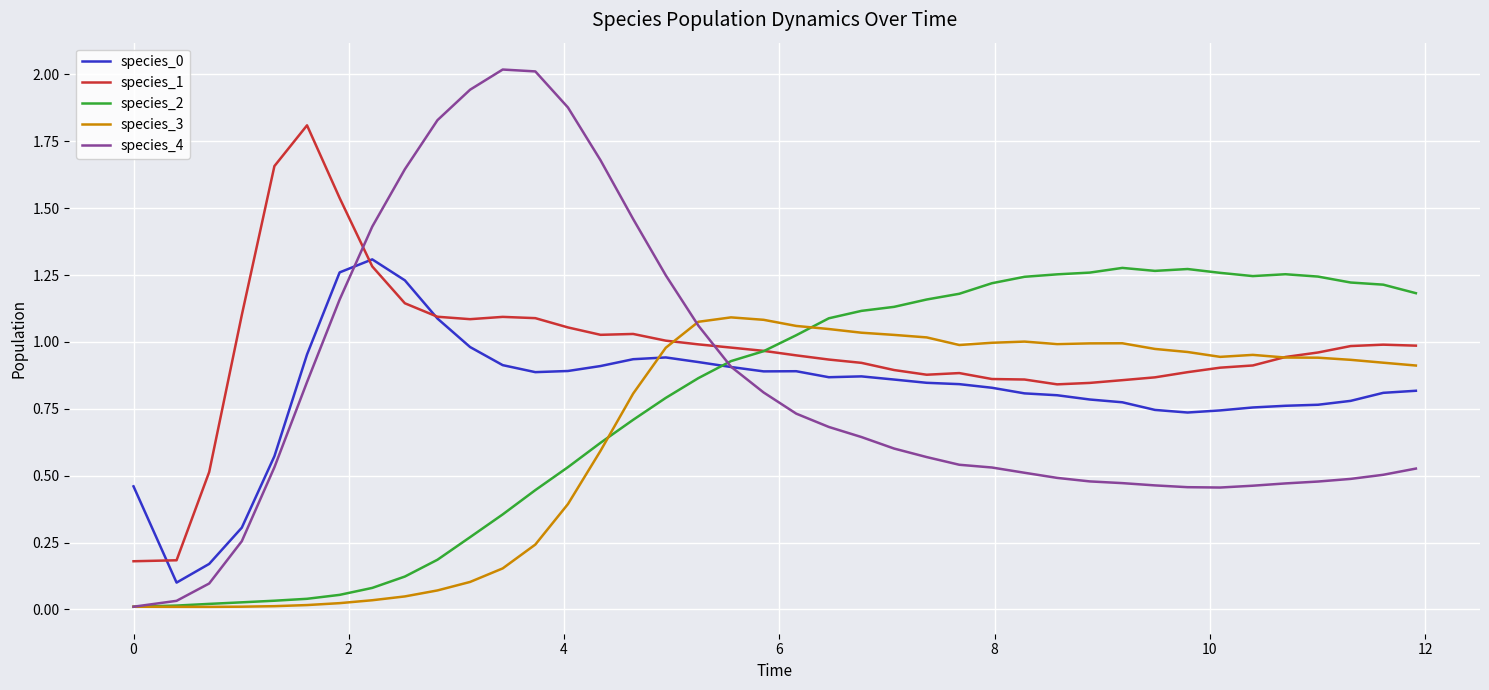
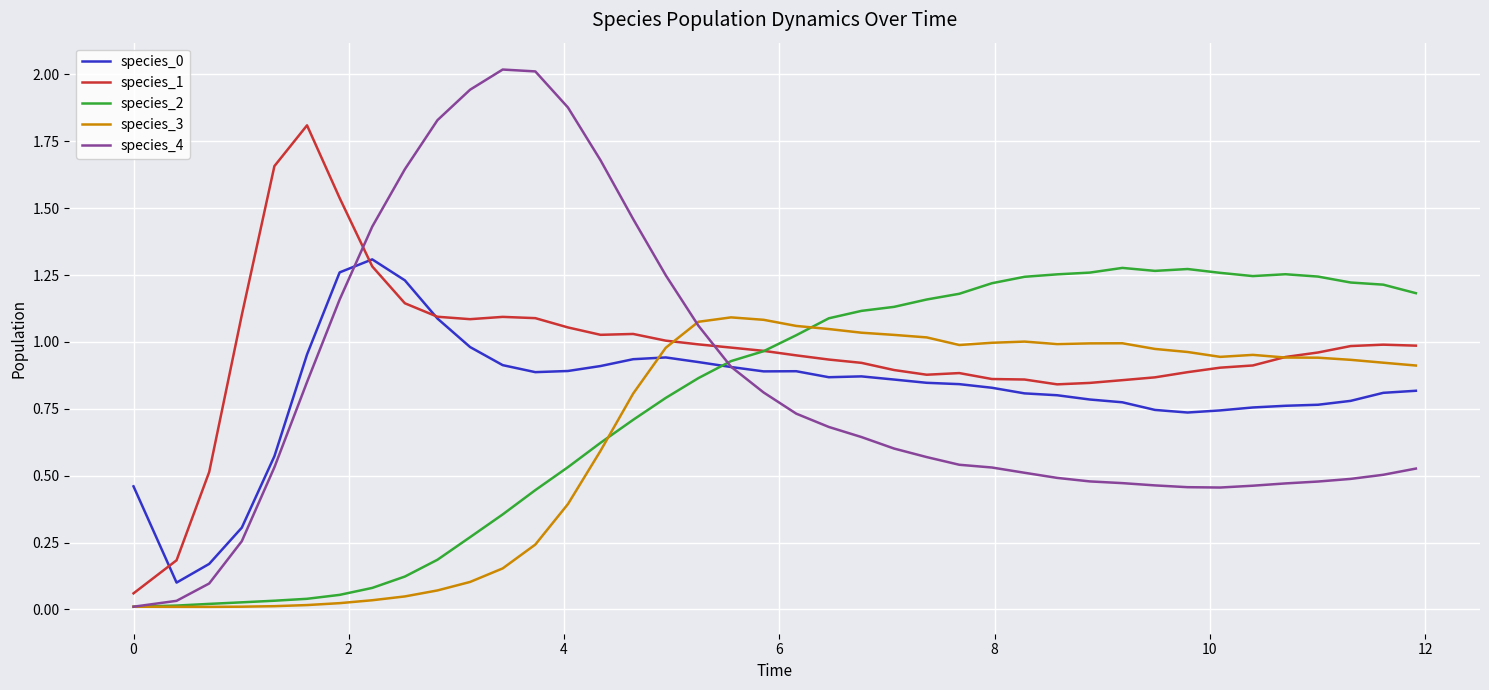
species_1, 0: 0.18 -> 0.06
